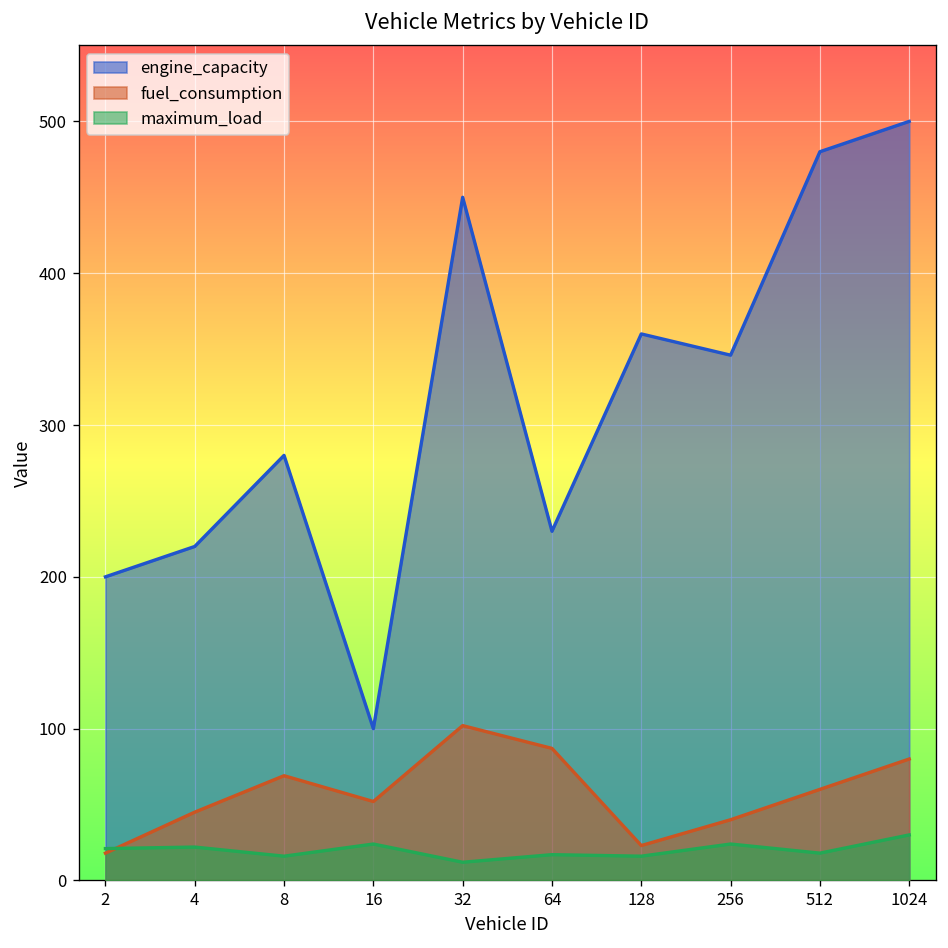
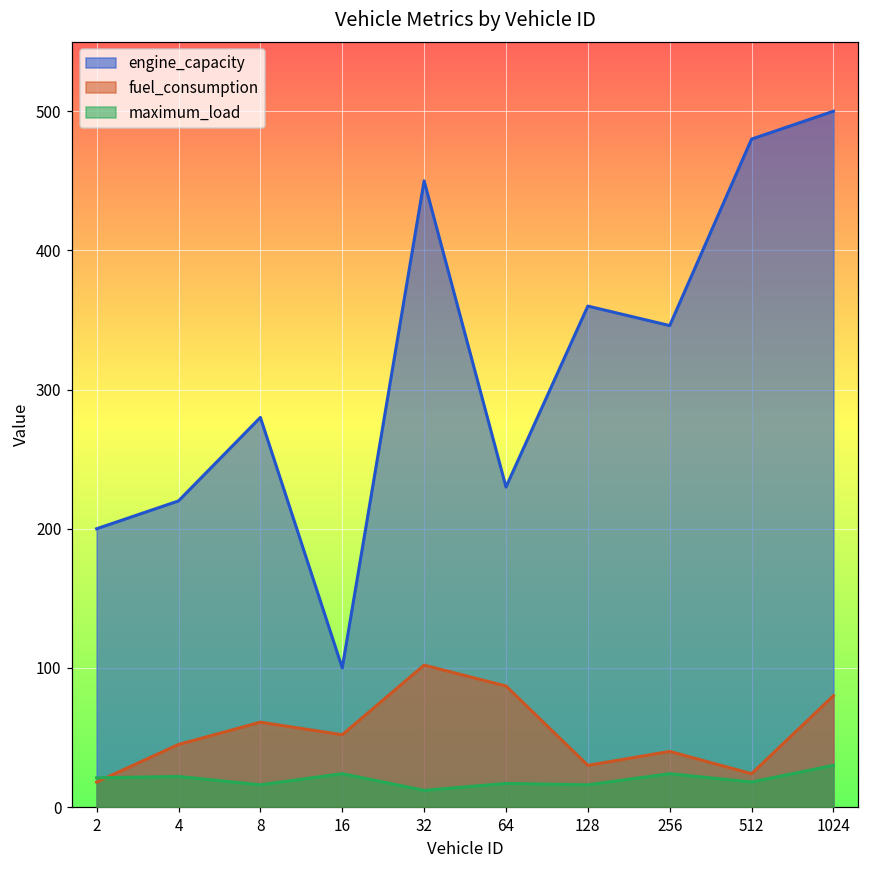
fuel_consumption, 8: 69 -> 61
fuel_consumption, 128: 23 -> 30
fuel_consumption, 512: 60 -> 24
